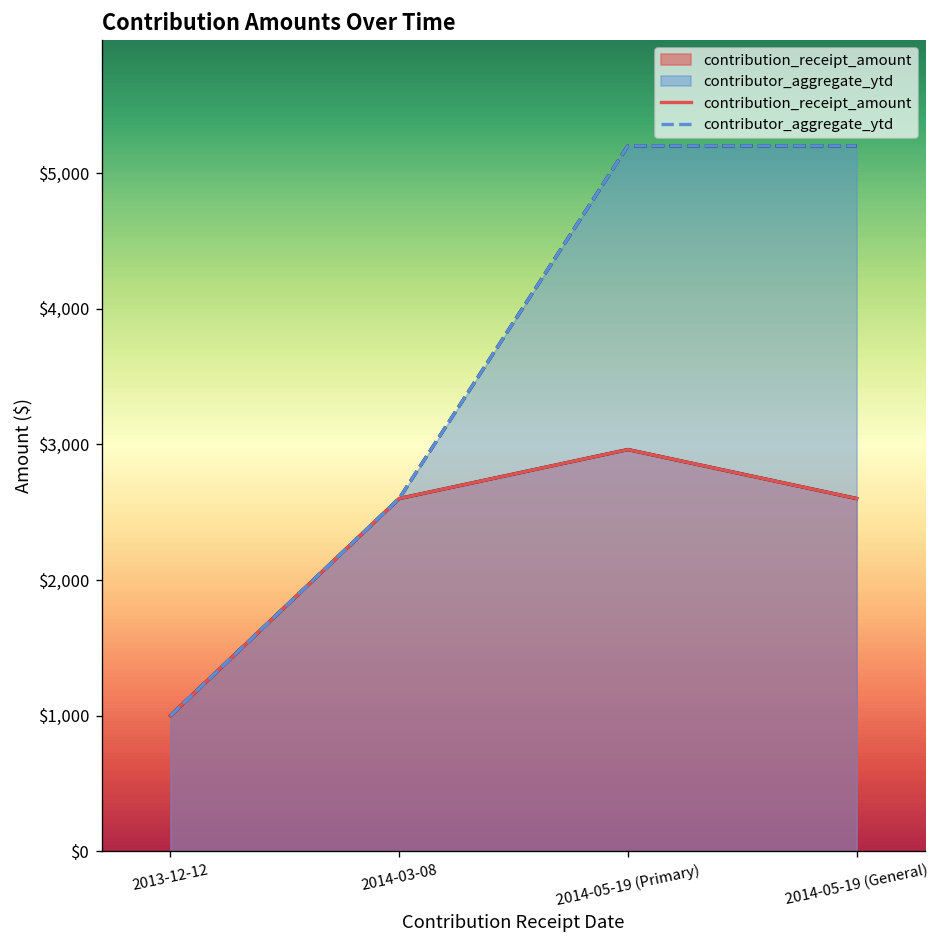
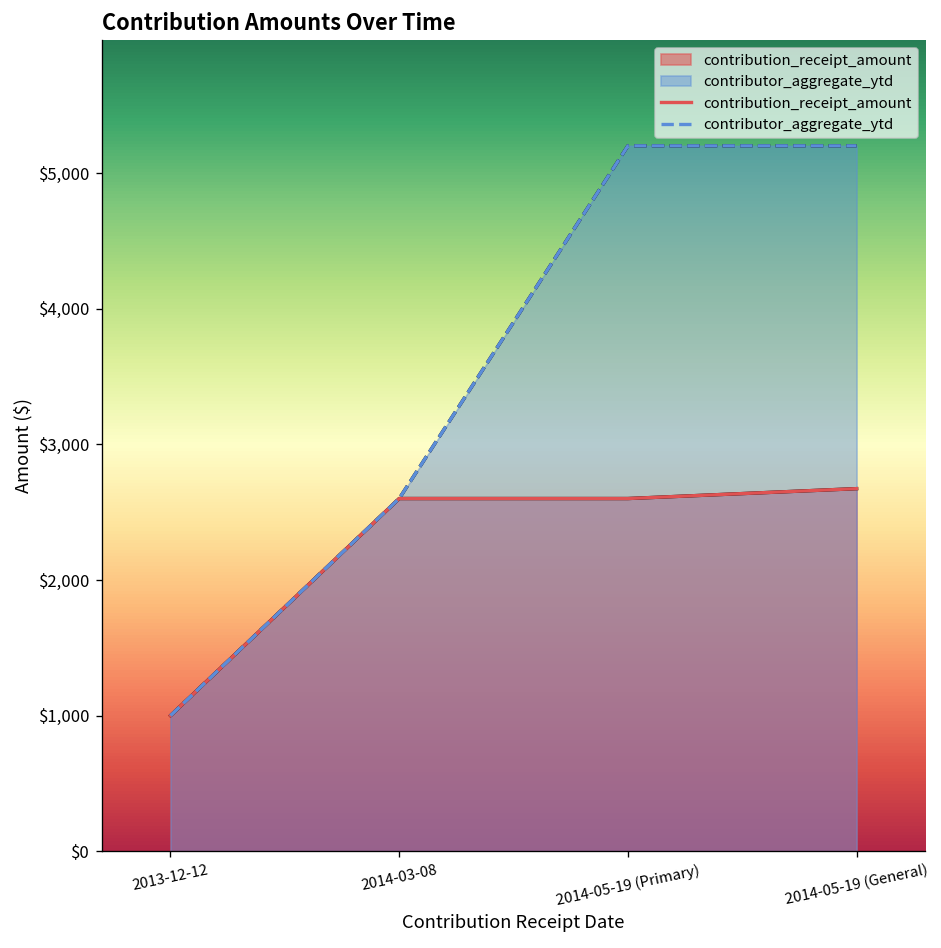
contribution_receipt_amount, 2014-05-19 (Primary): $2,960 -> $2,600
contribution_receipt_amount, 2014-05-19 (General): $2,600 -> $2,670
